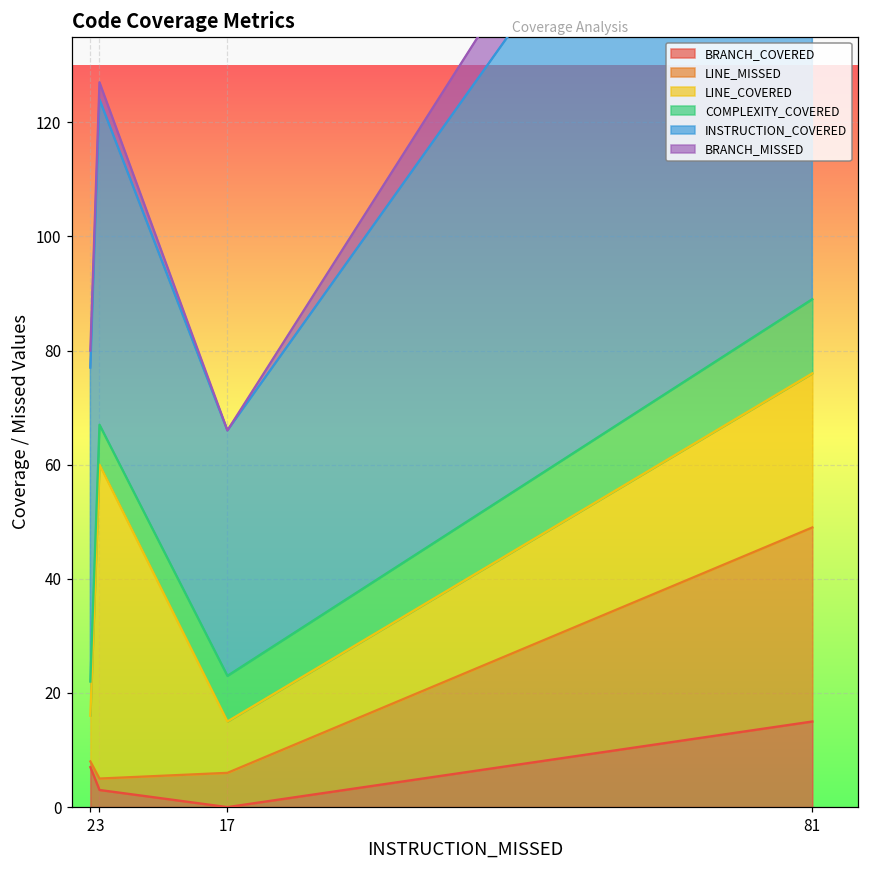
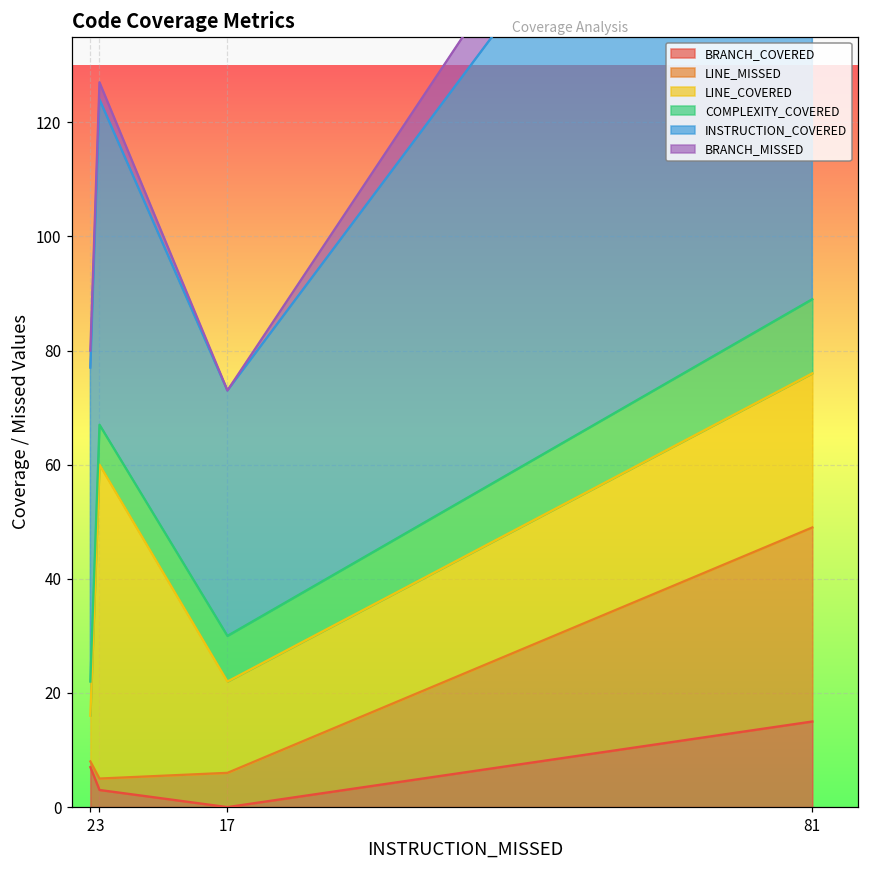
LINE_COVERED, 17: 9 -> 16
